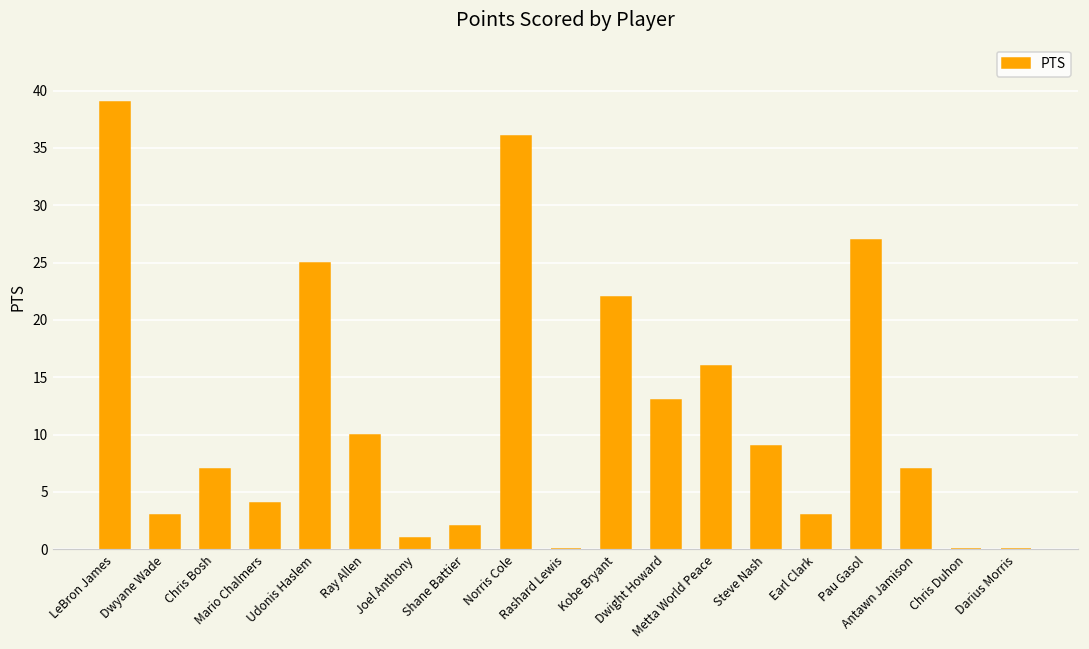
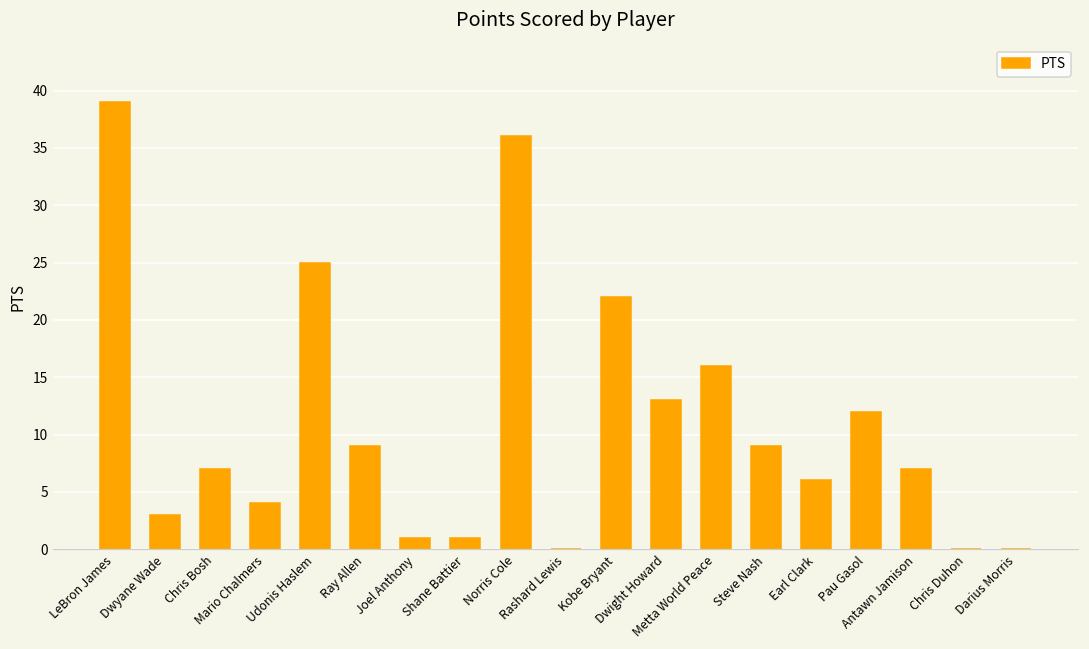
Ray Allen: 10 -> 9
Shane Battier: 2 -> 1
Earl Clark: 3 -> 6
Pau Gasol: 27 -> 12
